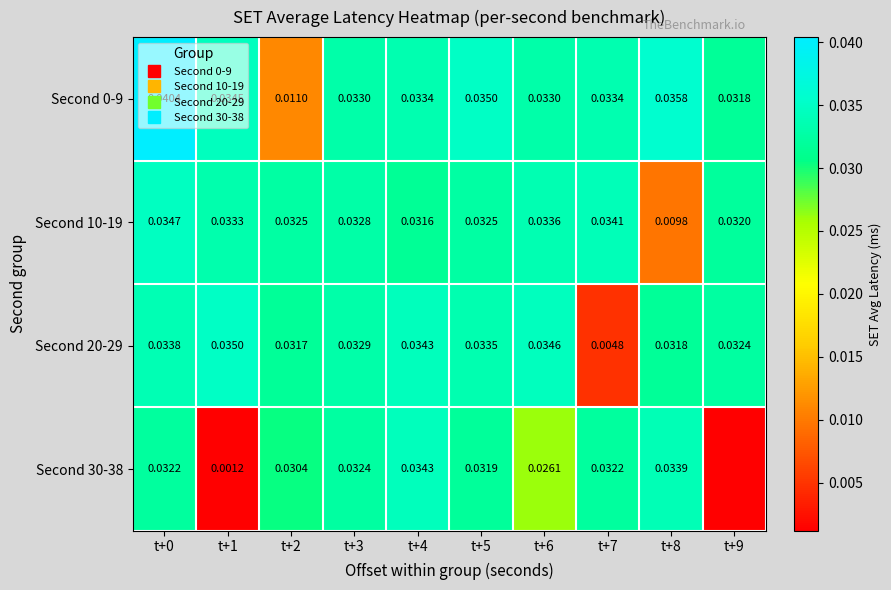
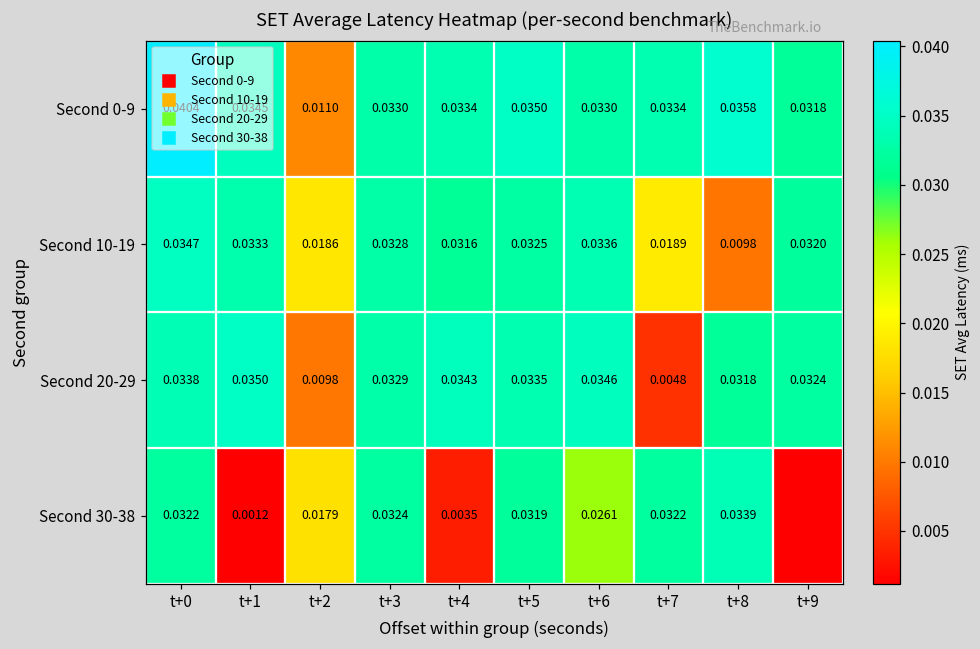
Second 10-19, t+2: 0.0325 -> 0.0186
Second 10-19, t+7: 0.0341 -> 0.0189
Second 20-29, t+2: 0.0317 -> 0.0098
Second 30-38, t+2: 0.0304 -> 0.0179
Second 30-38, t+4: 0.0343 -> 0.0035
